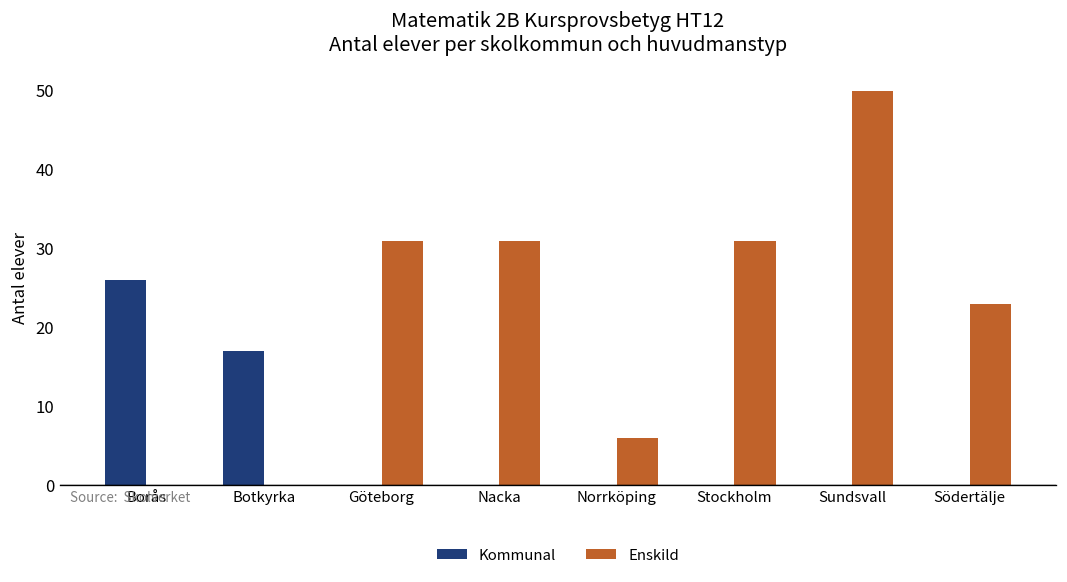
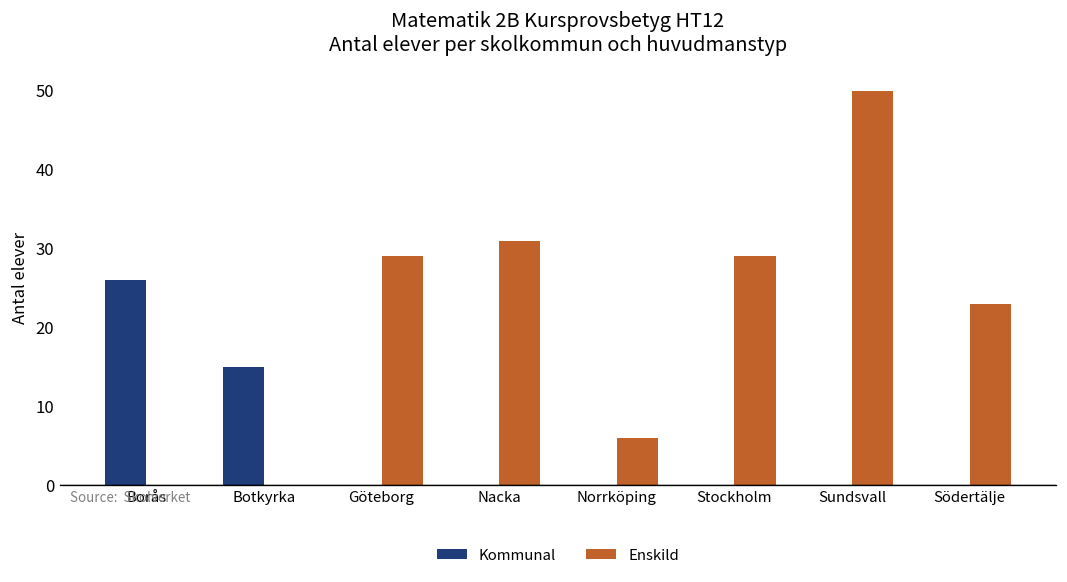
Kommunal, Botkyrka: 17 -> 15
Enskild, Göteborg: 31 -> 29
Enskild, Stockholm: 31 -> 29
